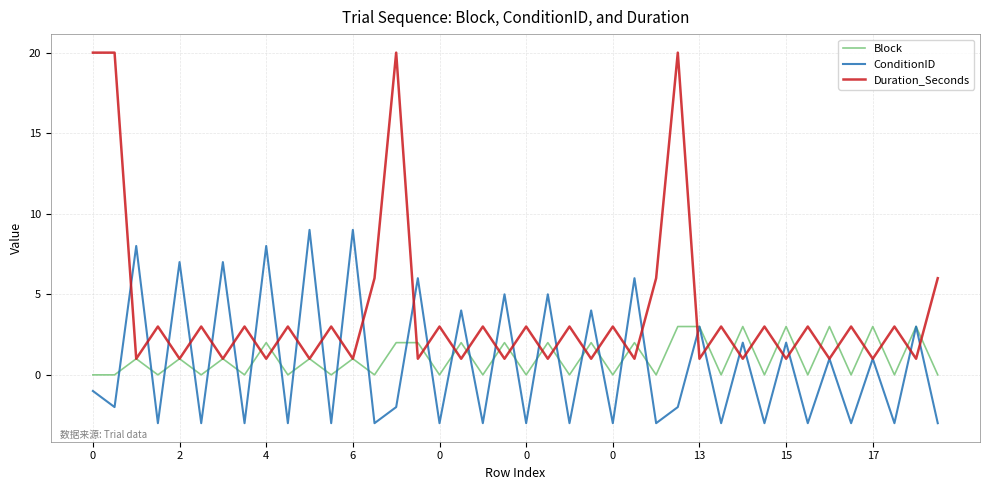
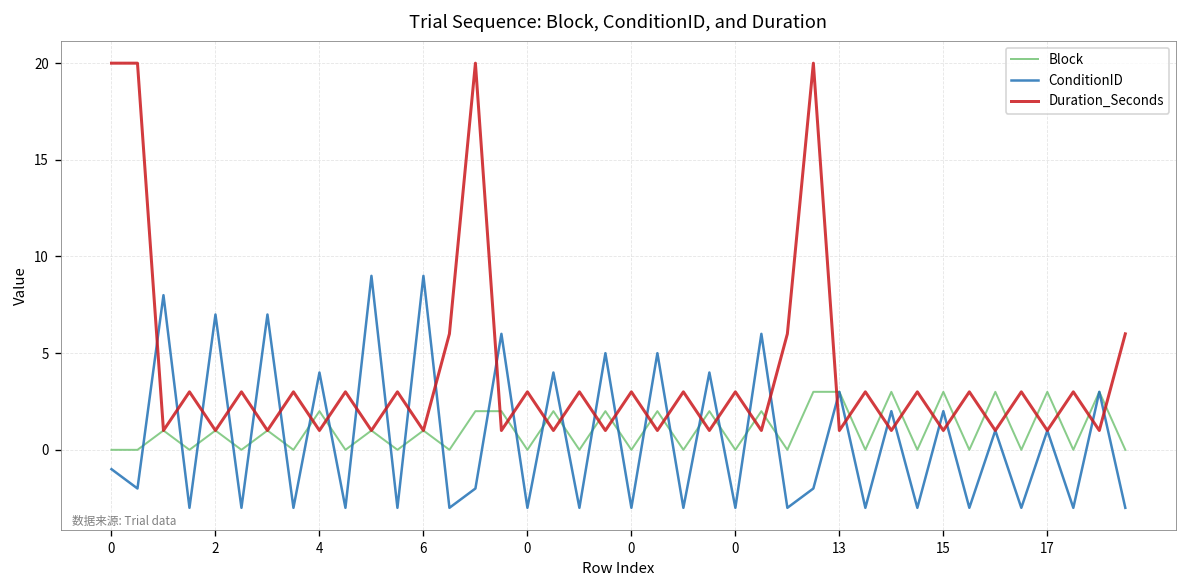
ConditionID, 4: 8 -> 4
